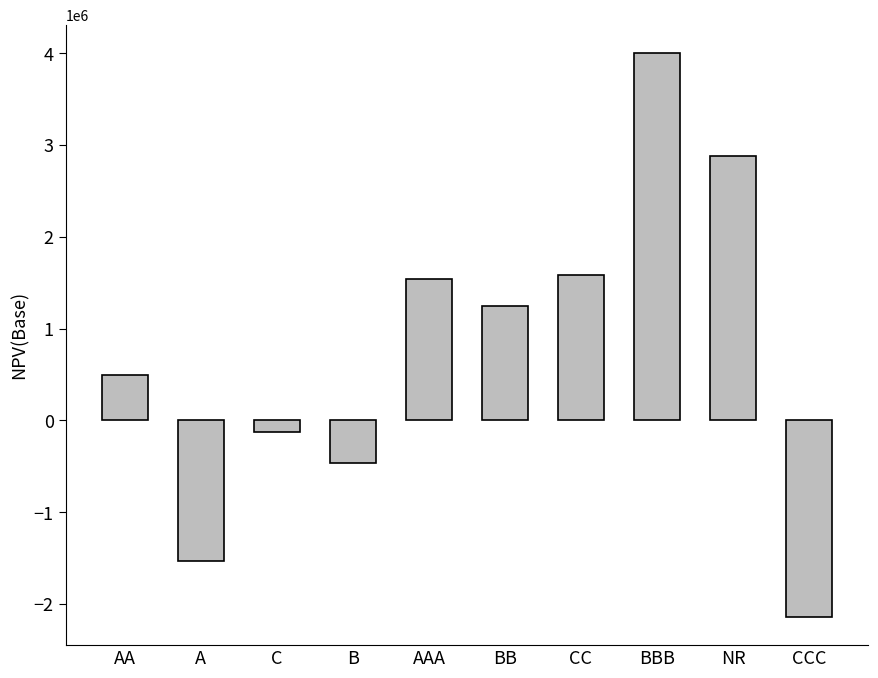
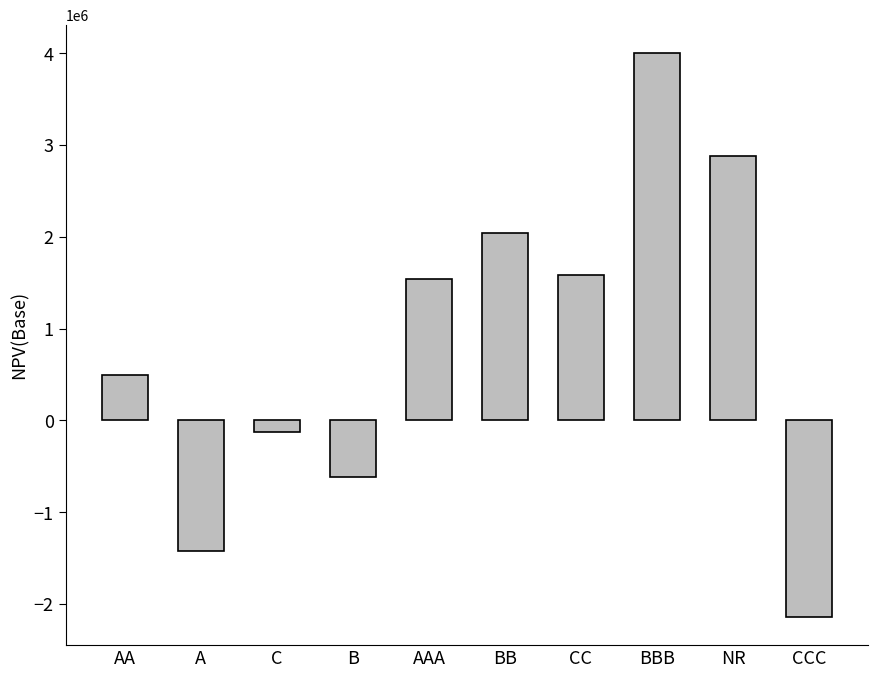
A: -1500000 -> -1400000
B: -500000 -> -600000
BB: 1200000 -> 2000000
